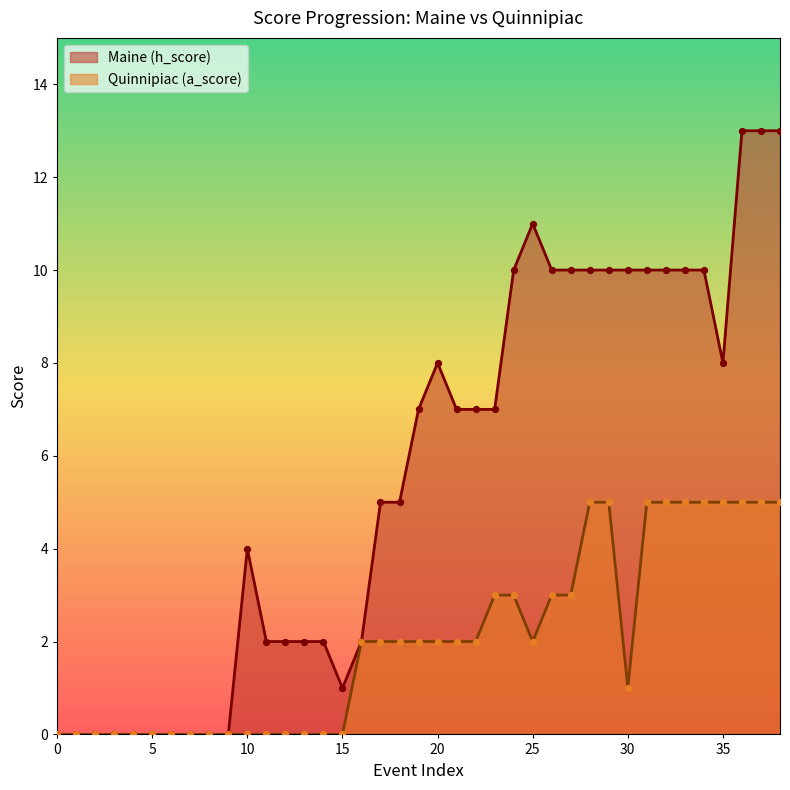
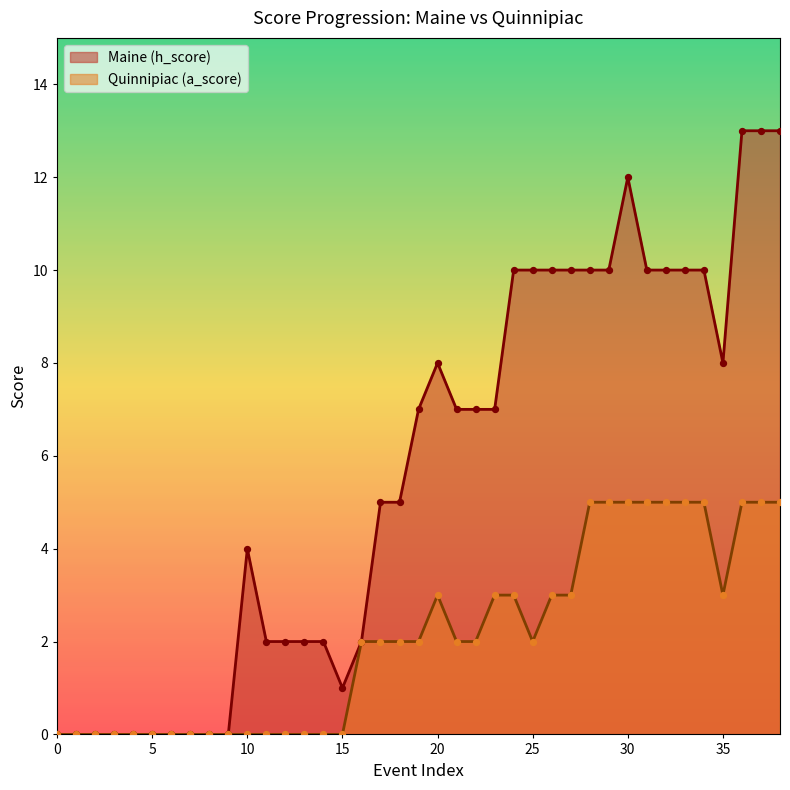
Quinnipiac (a_score), 20: 2 -> 3
Maine (h_score), 25: 11 -> 10
Maine (h_score), 30: 10 -> 12
Quinnipiac (a_score), 30: 1 -> 5
Quinnipiac (a_score), 35: 5 -> 3
